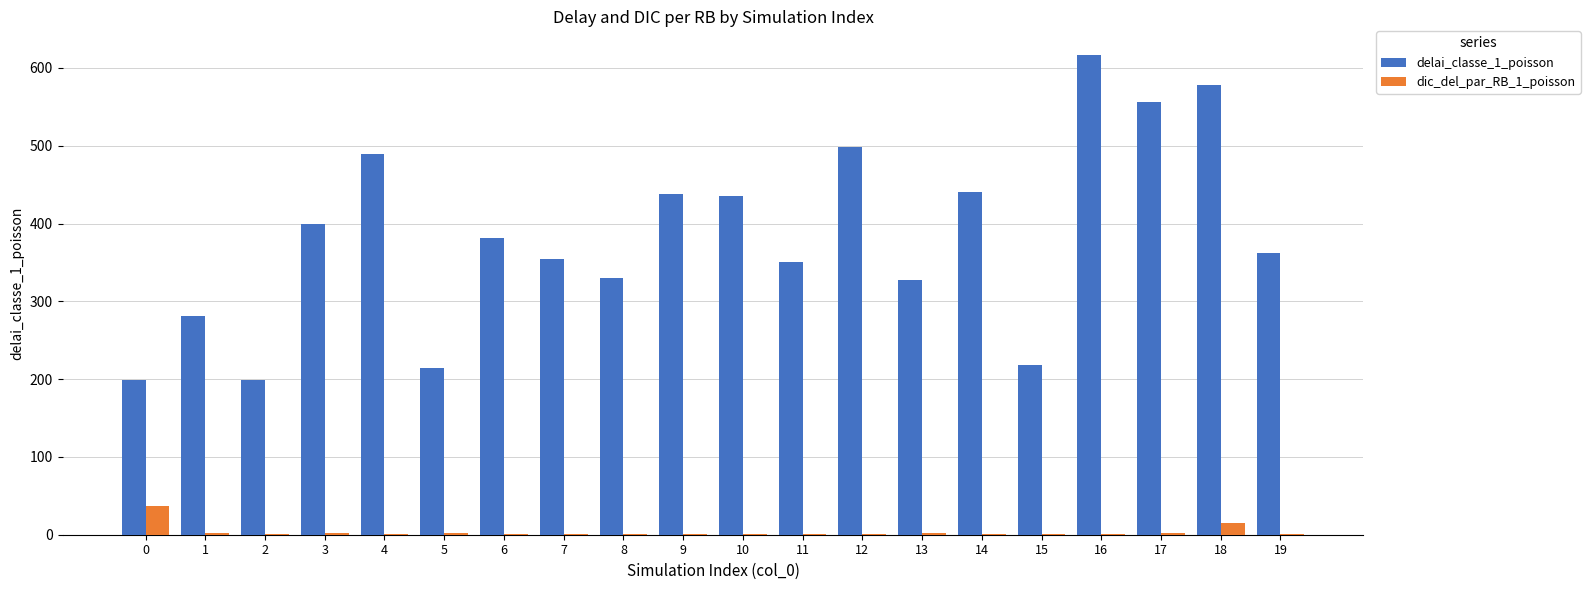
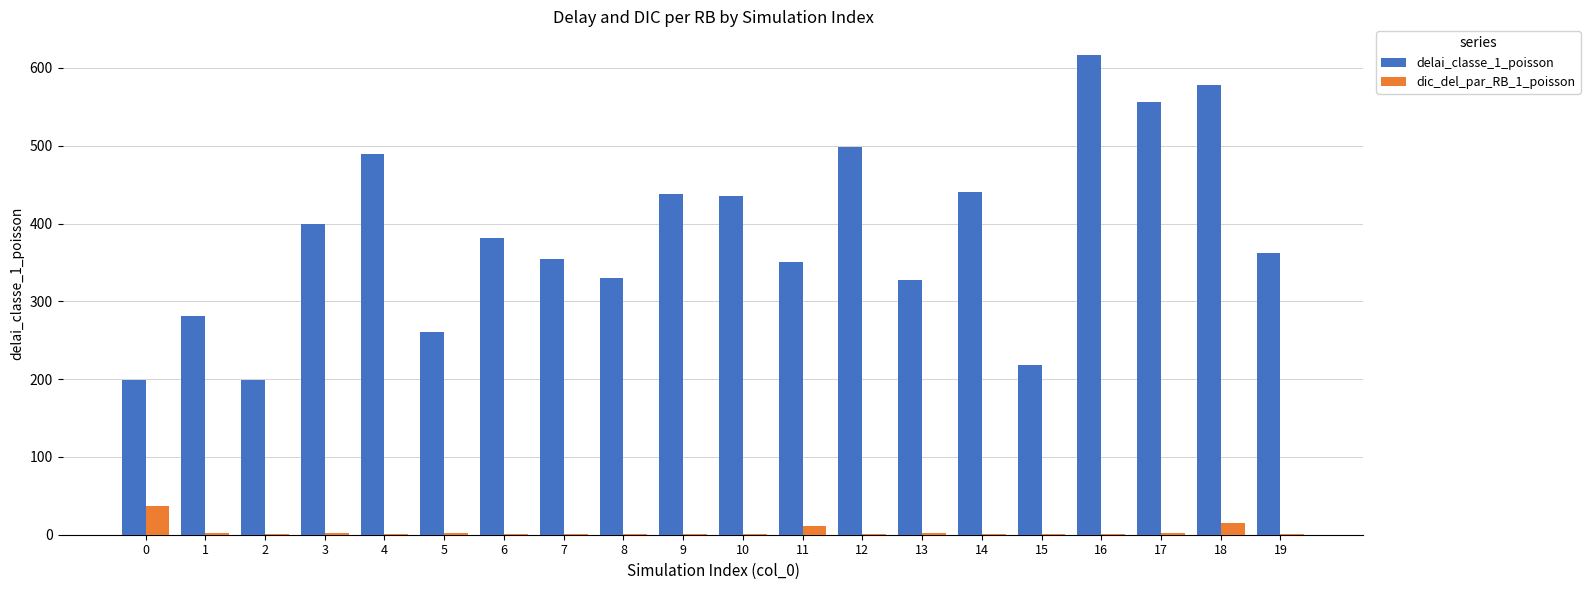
delai_classe_1_poisson, 5: 210 -> 260
dic_del_par_RB_1_poisson, 11: 0 -> 10
